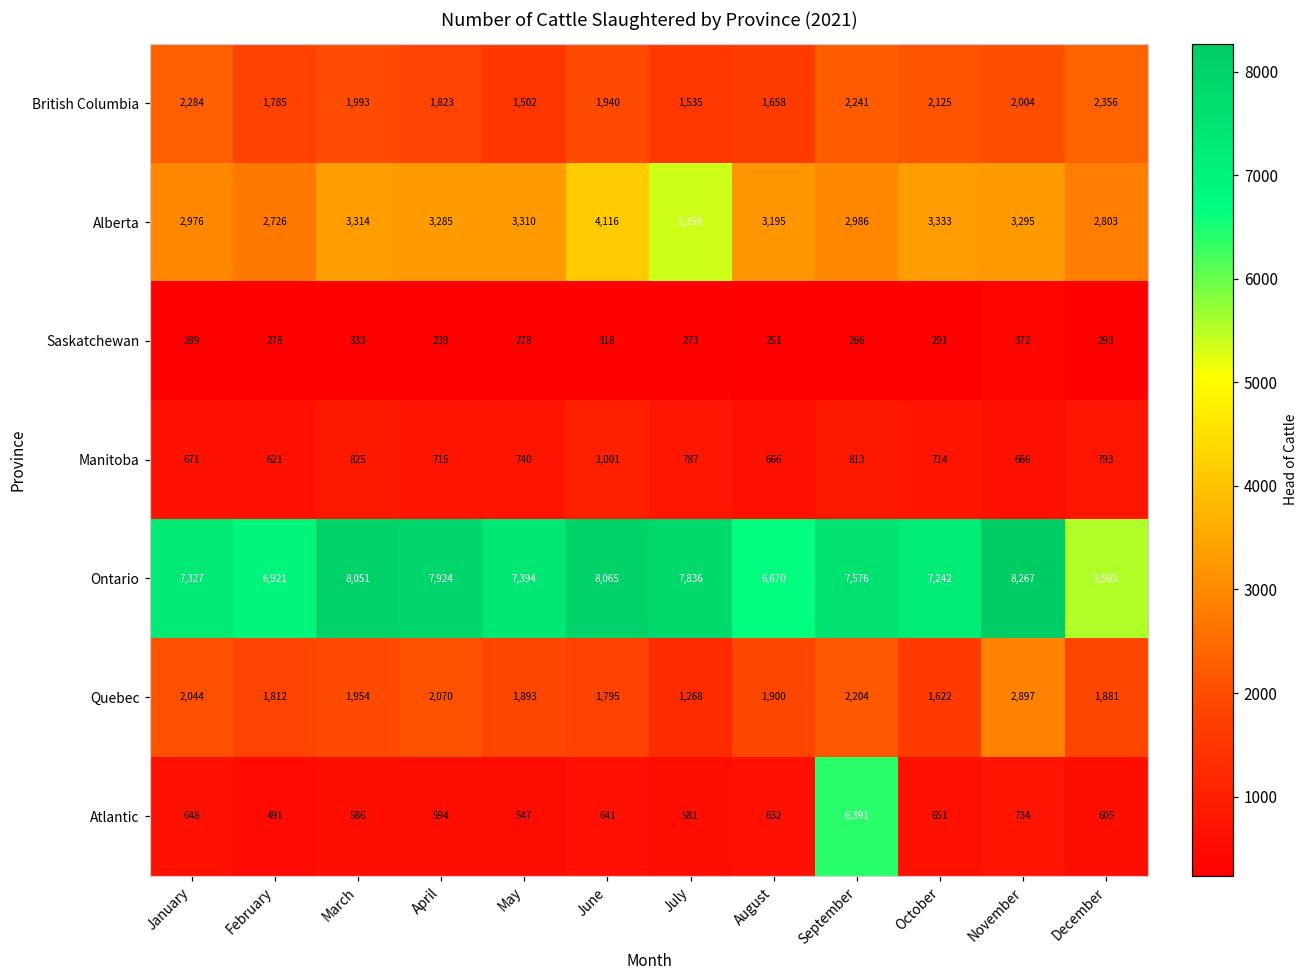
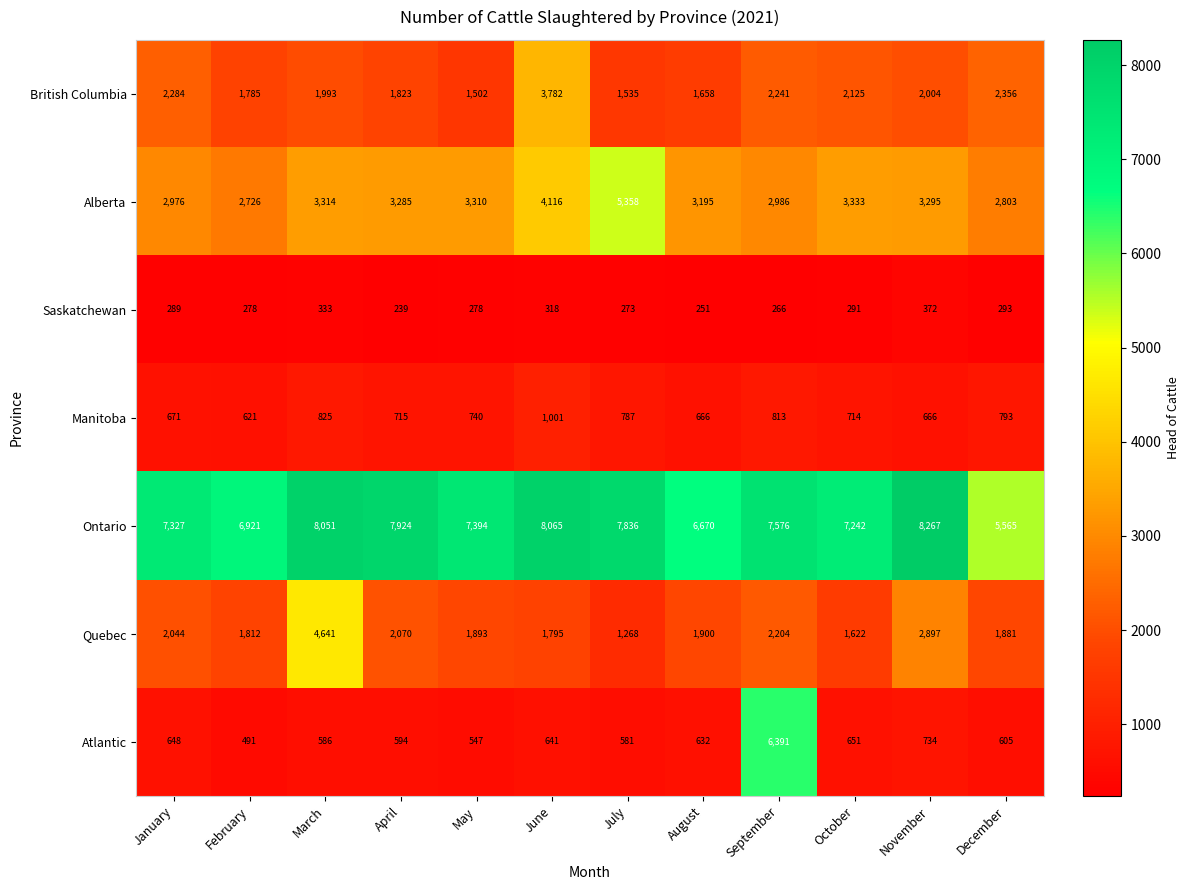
British Columbia, June: 1,940 -> 3,782
Quebec, March: 1,954 -> 4,641
